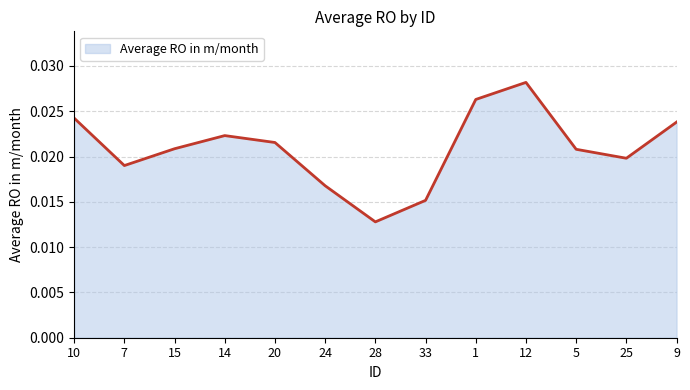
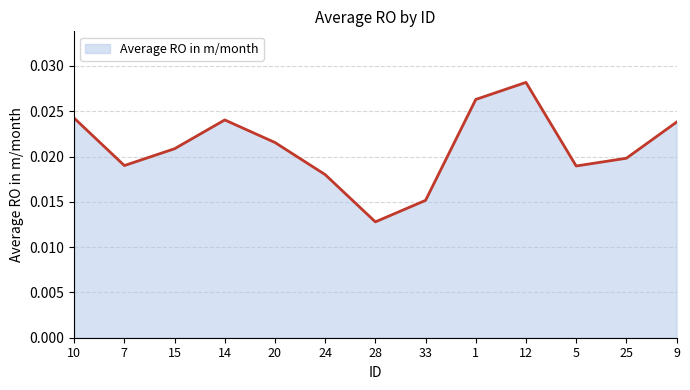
14: 0.022 -> 0.024
24: 0.017 -> 0.018
5: 0.021 -> 0.019
